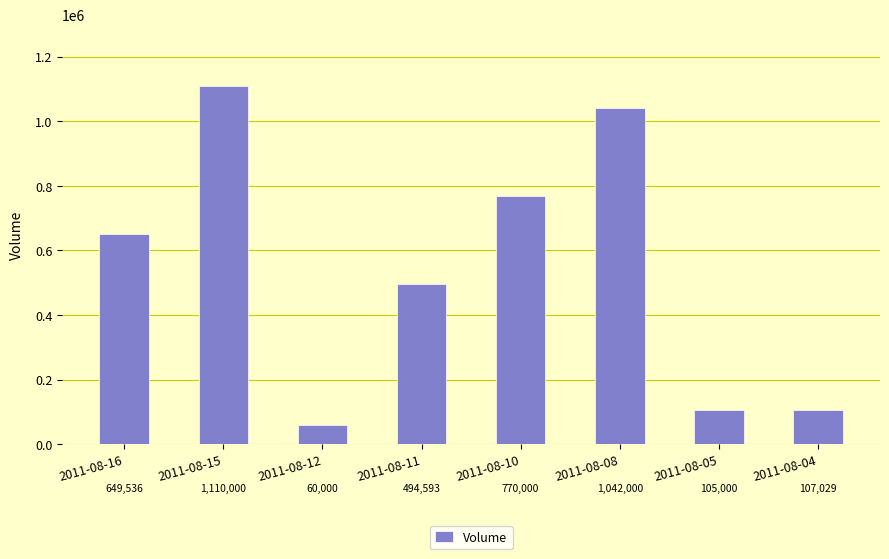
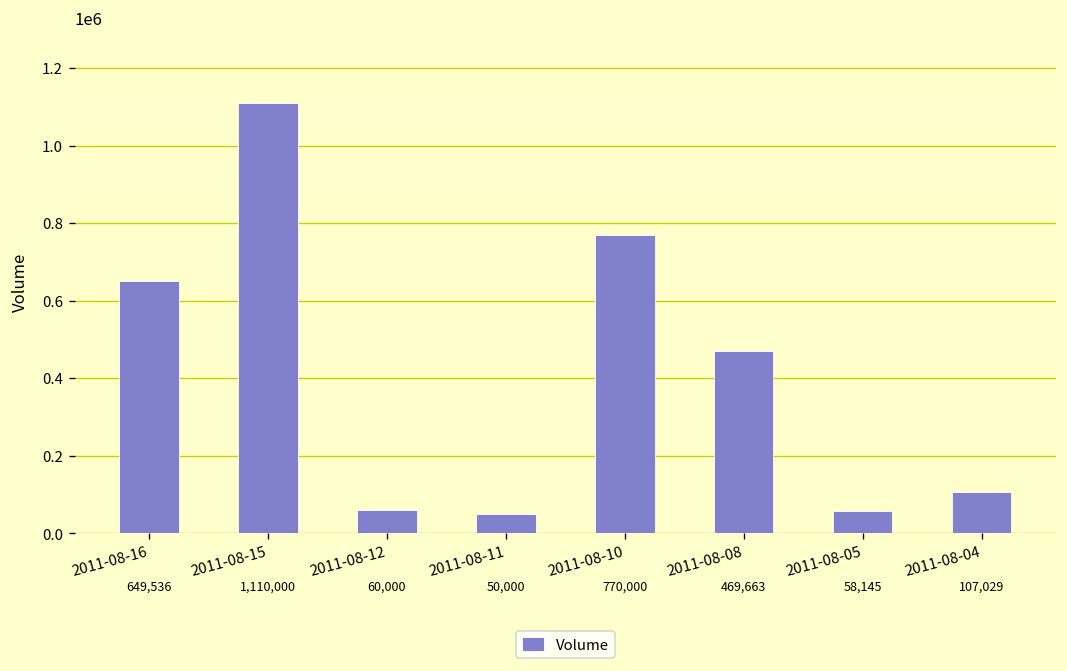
2011-08-11: 494,593 -> 50,000
2011-08-08: 1,042,000 -> 469,663
2011-08-05: 105,000 -> 58,145
